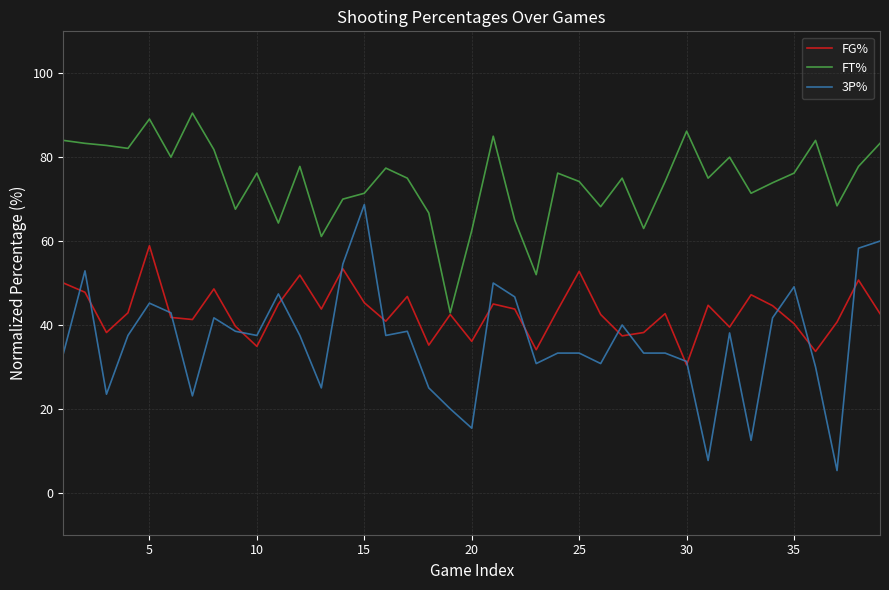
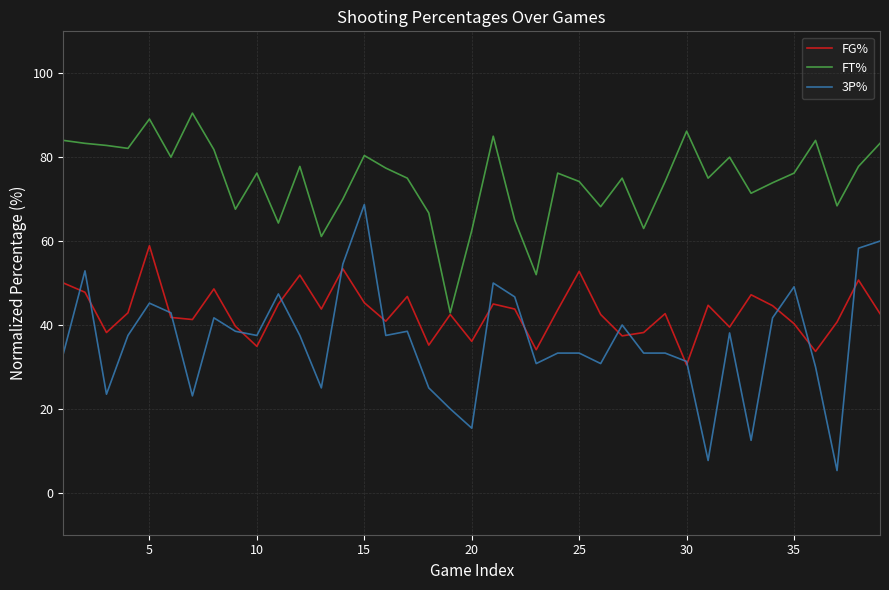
FT%, 15: 71 -> 80
